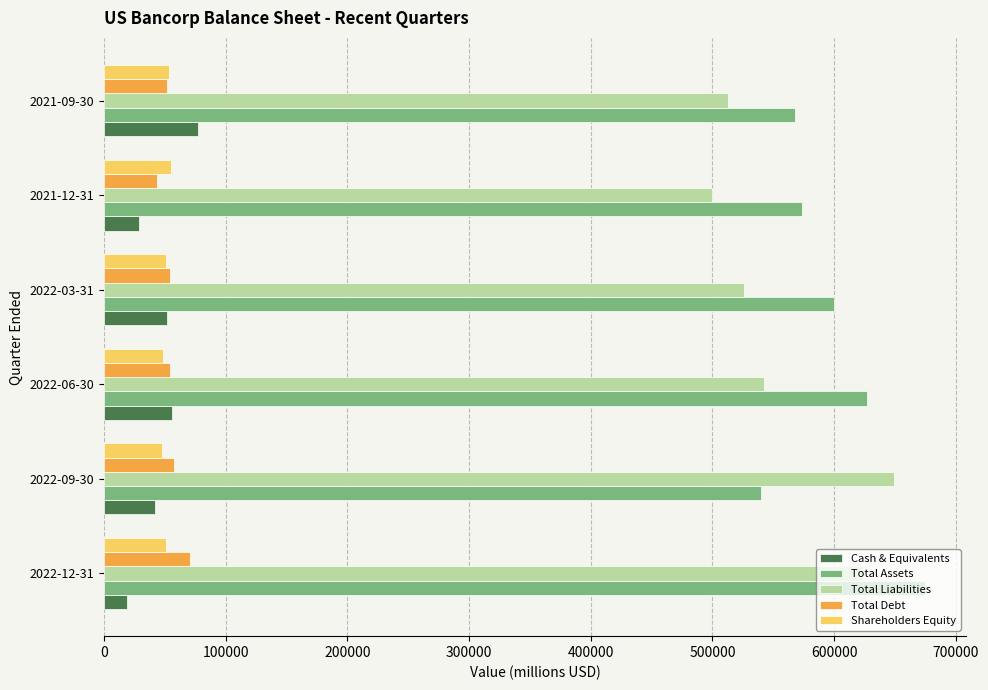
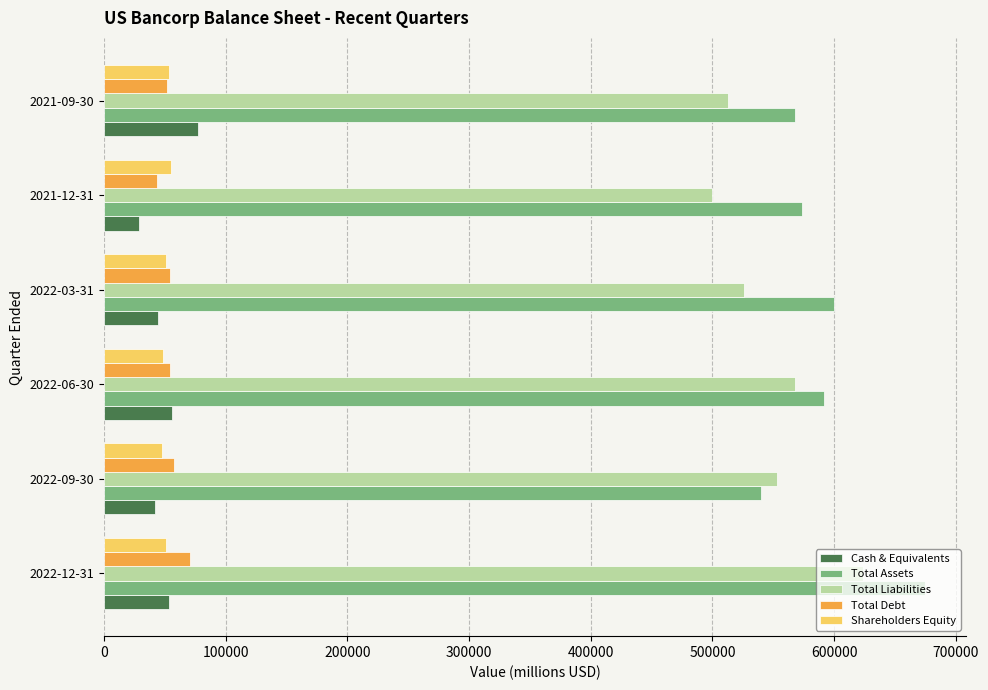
Cash & Equivalents, 2022-03-31: 52000 -> 44000
Total Liabilities, 2022-06-30: 542000 -> 567000
Total Assets, 2022-06-30: 627000 -> 591000
Total Liabilities, 2022-09-30: 649000 -> 553000
Cash & Equivalents, 2022-12-31: 19000 -> 54000
